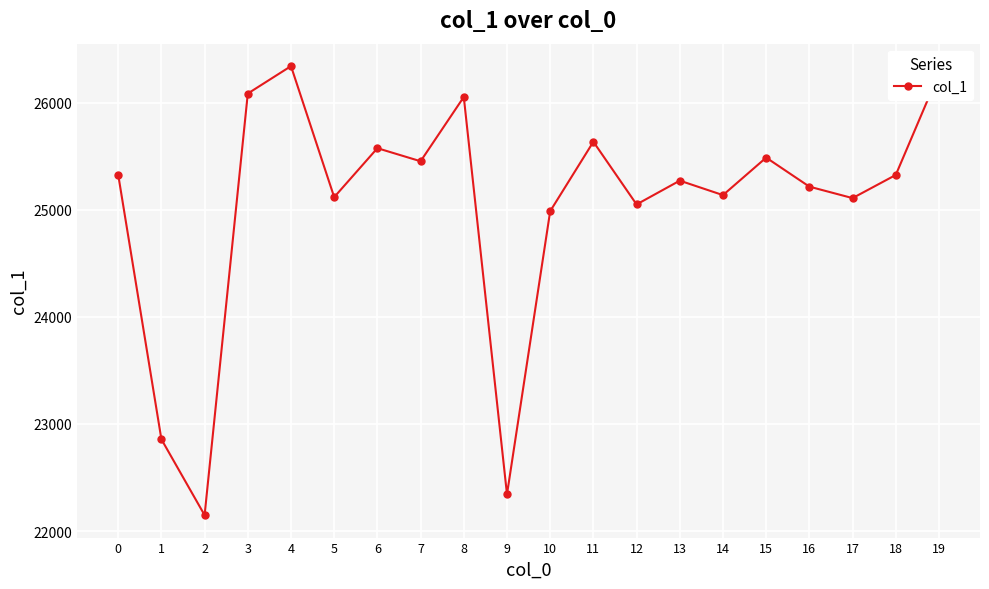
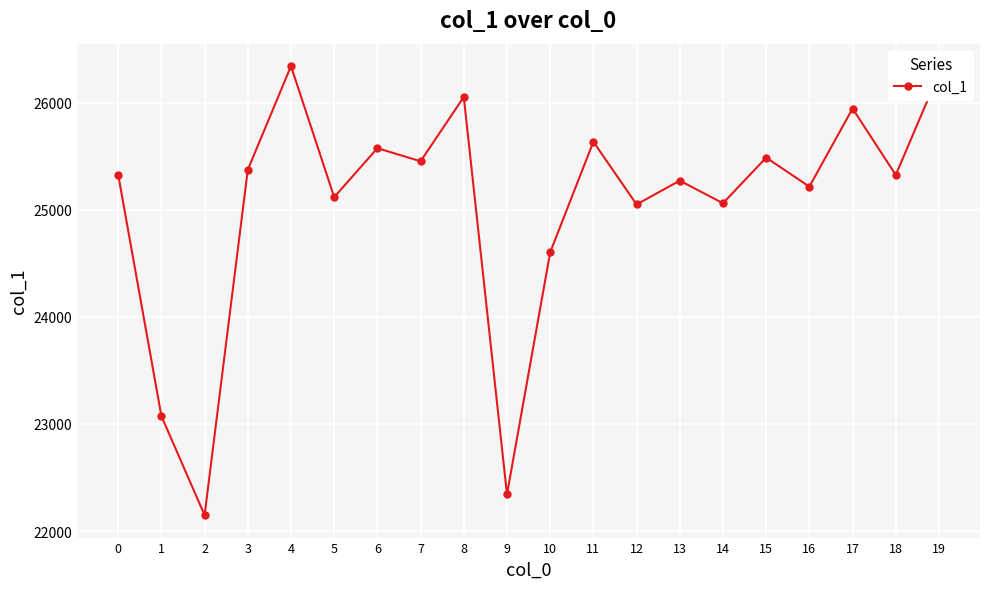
1: 22860 -> 23070
3: 26080 -> 25370
10: 24990 -> 24600
14: 25140 -> 25060
17: 25110 -> 25940
